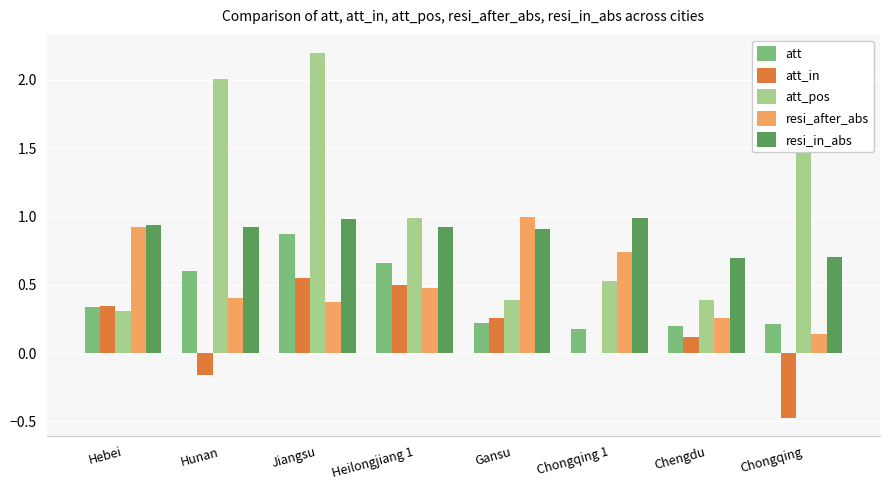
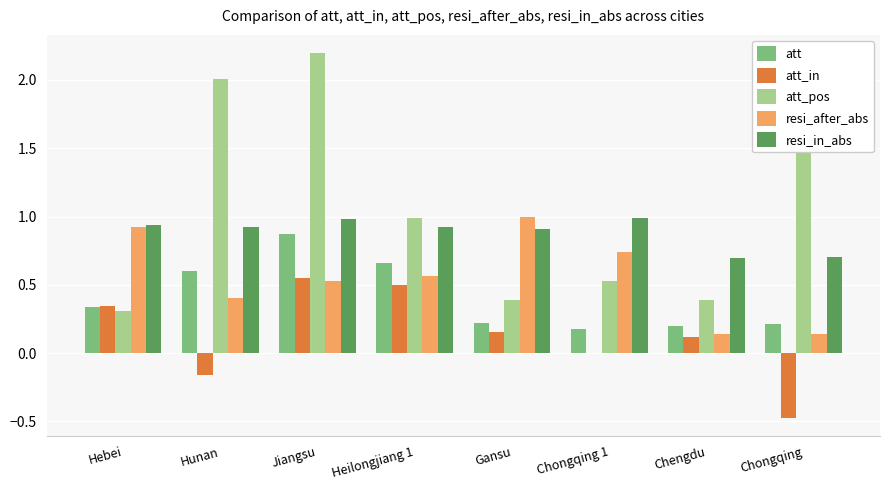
resi_after_abs, Jiangsu: 0.38 -> 0.53
resi_after_abs, Heilongjiang 1: 0.47 -> 0.57
att_in, Gansu: 0.25 -> 0.15
resi_after_abs, Chengdu: 0.25 -> 0.14
